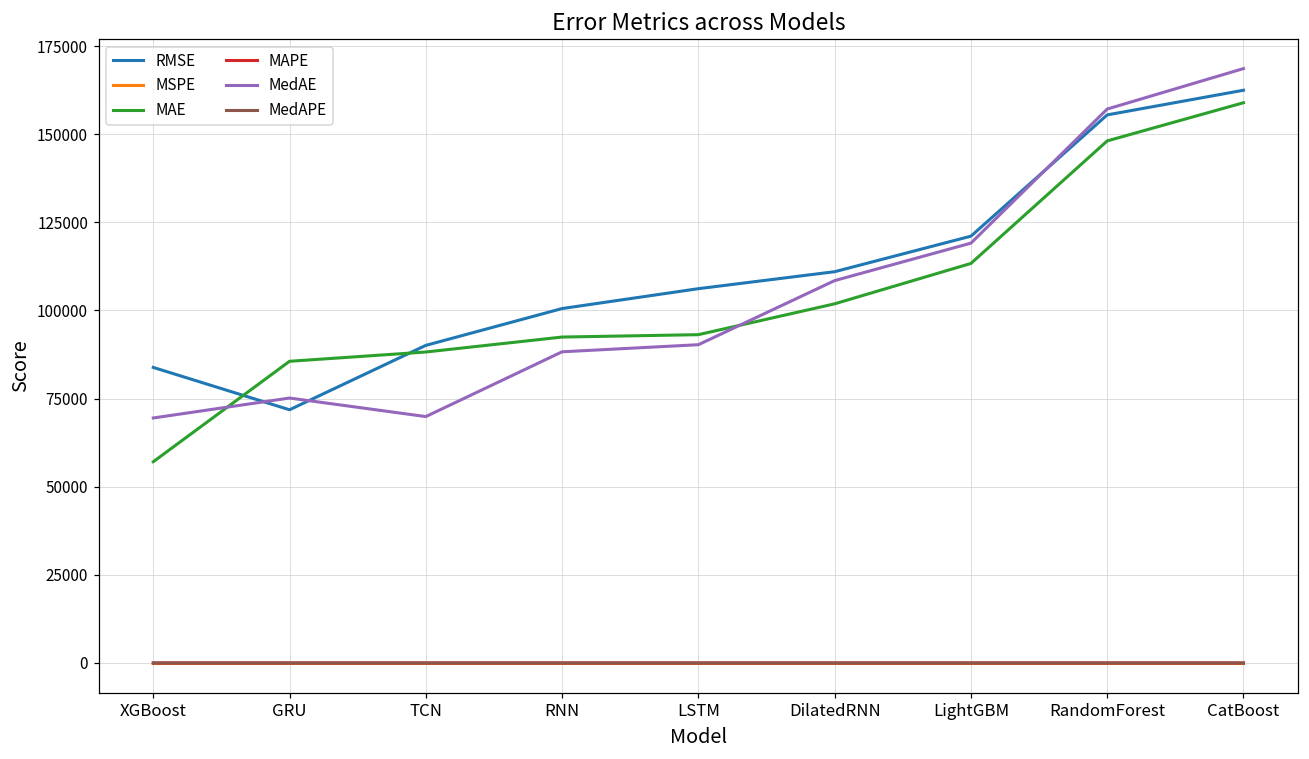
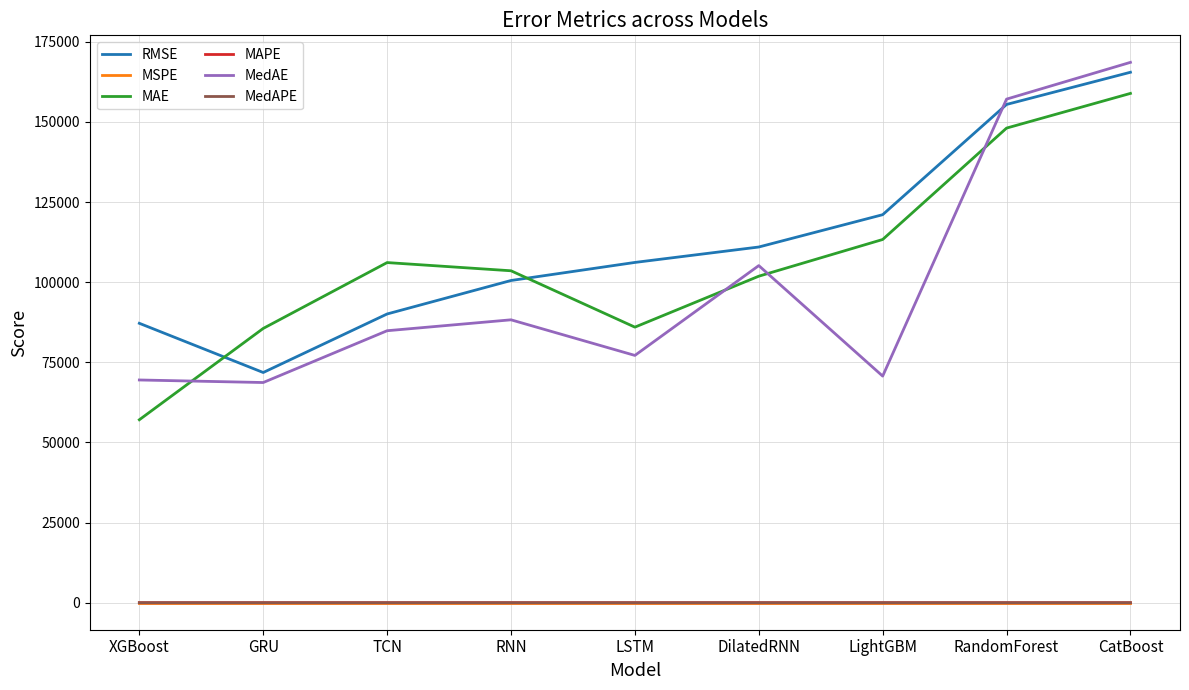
RMSE, XGBoost: 84000 -> 87000
MedAE, GRU: 75000 -> 69000
MAE, TCN: 88000 -> 106000
MedAE, TCN: 70000 -> 85000
MAE, RNN: 92000 -> 104000
MAE, LSTM: 93000 -> 86000
MedAE, LSTM: 90000 -> 77000
MedAE, DilatedRNN: 108000 -> 105000
MedAE, LightGBM: 119000 -> 71000
RMSE, CatBoost: 162000 -> 166000
